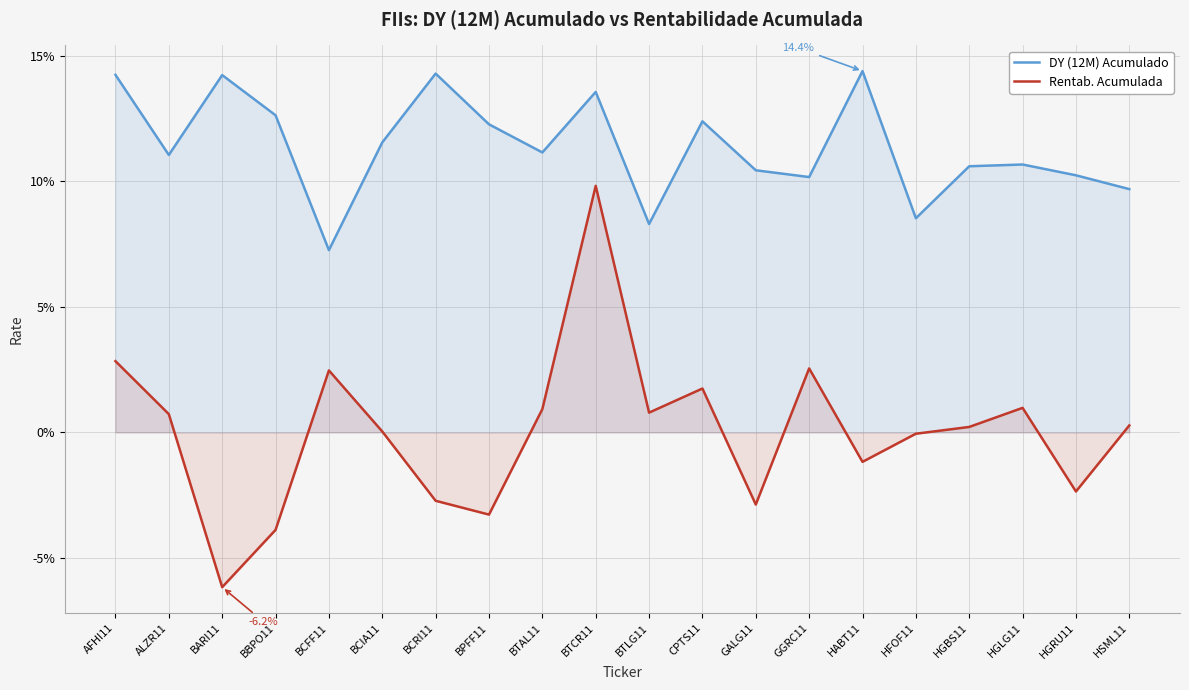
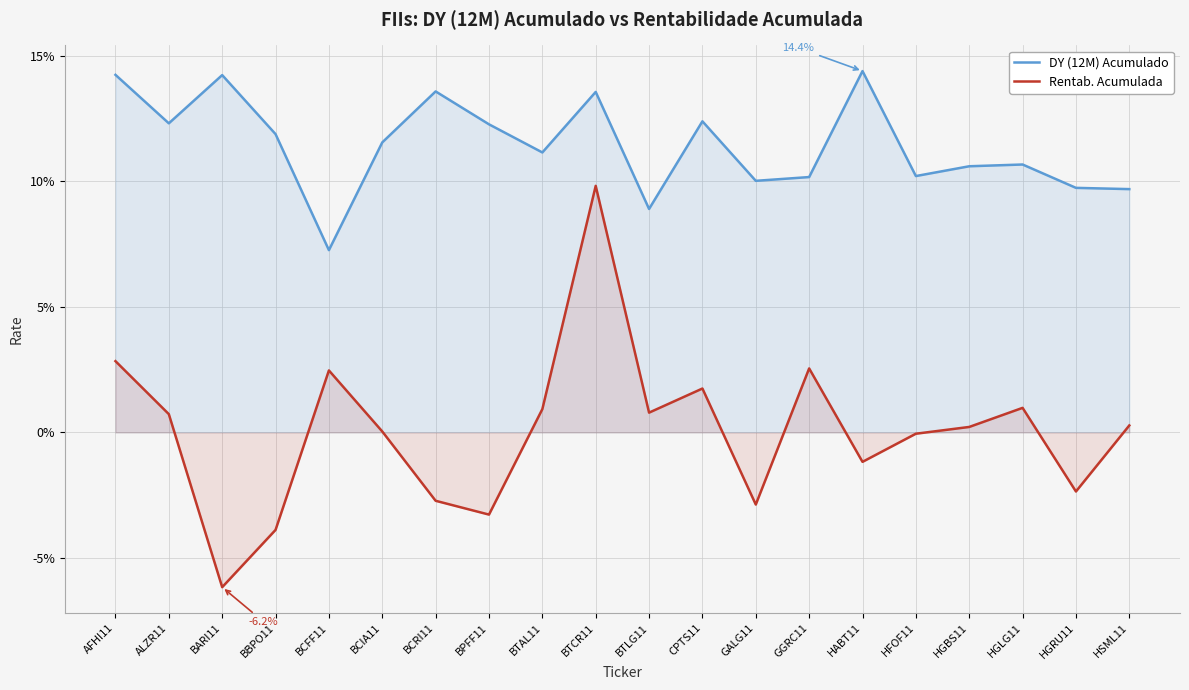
DY (12M) Acumulado, ALZR11: 11.1% -> 12.3%
DY (12M) Acumulado, BBPO11: 12.6% -> 11.9%
DY (12M) Acumulado, BCRI11: 14.3% -> 13.6%
DY (12M) Acumulado, BTLG11: 8.3% -> 8.9%
DY (12M) Acumulado, GALG11: 10.4% -> 10.0%
DY (12M) Acumulado, HFOF11: 8.5% -> 10.2%
DY (12M) Acumulado, HGRU11: 10.2% -> 9.7%
